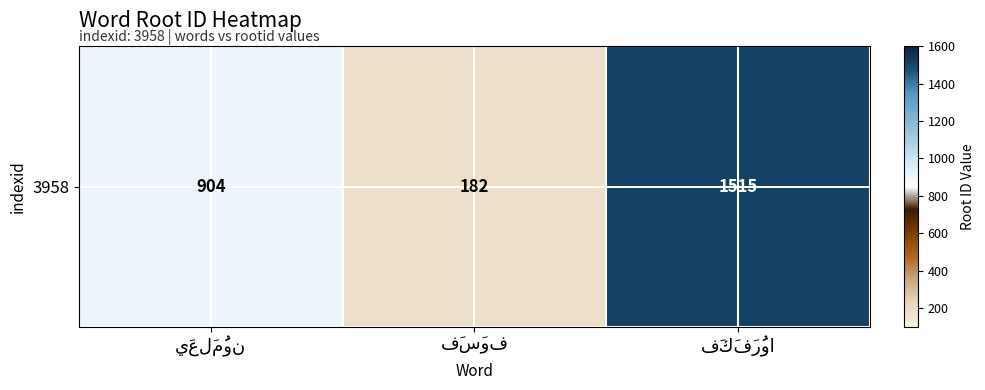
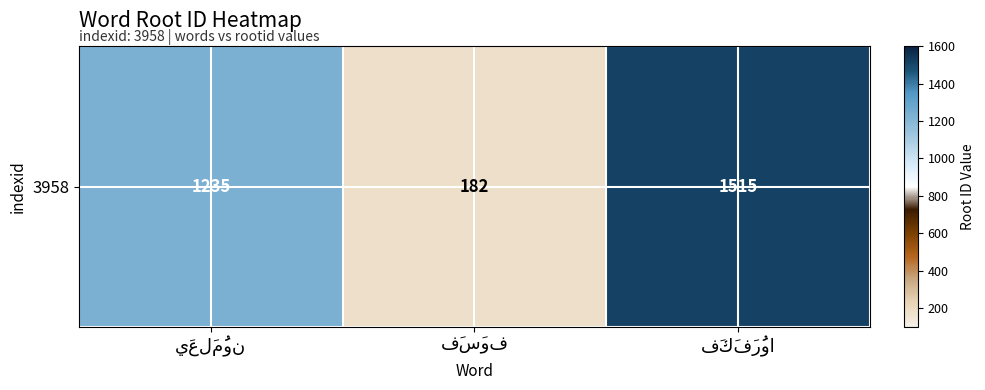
3958, يَعلَمُون: 904 -> 1235
